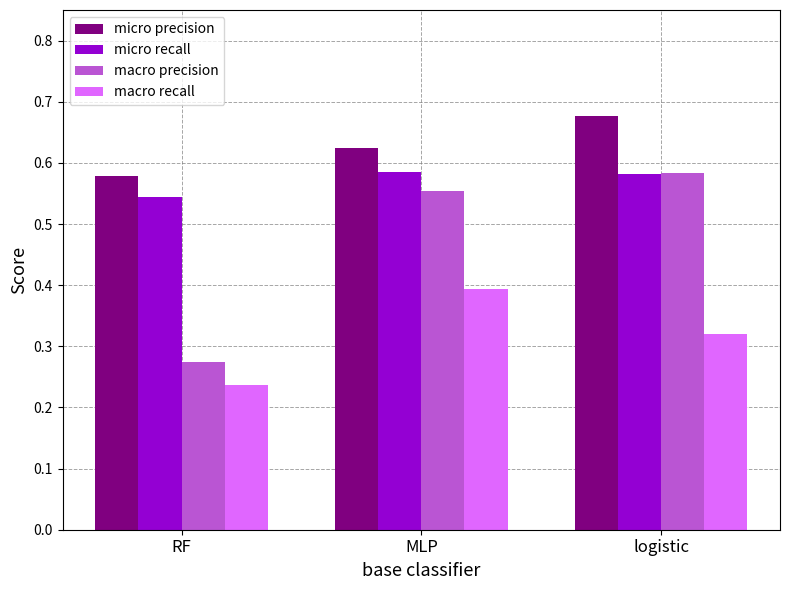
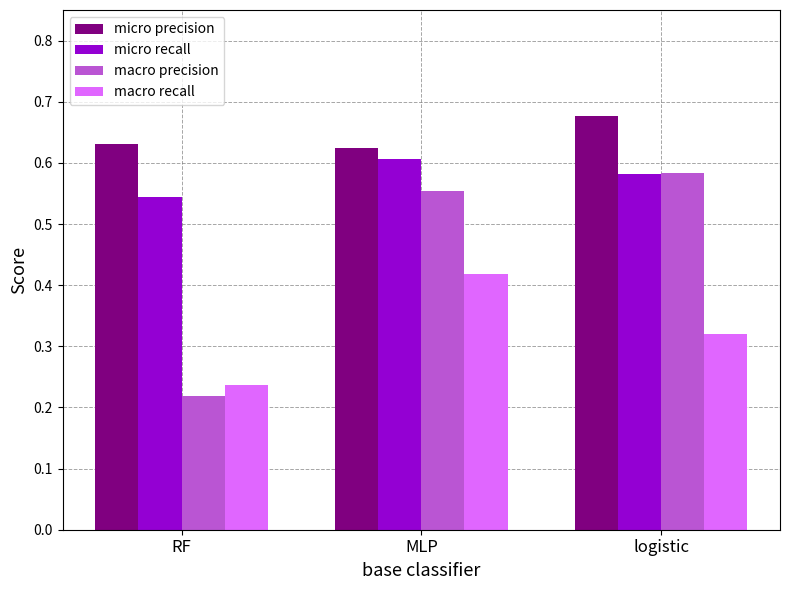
micro precision, RF: 0.58 -> 0.63
macro precision, RF: 0.27 -> 0.22
micro recall, MLP: 0.59 -> 0.61
macro recall, MLP: 0.39 -> 0.42
